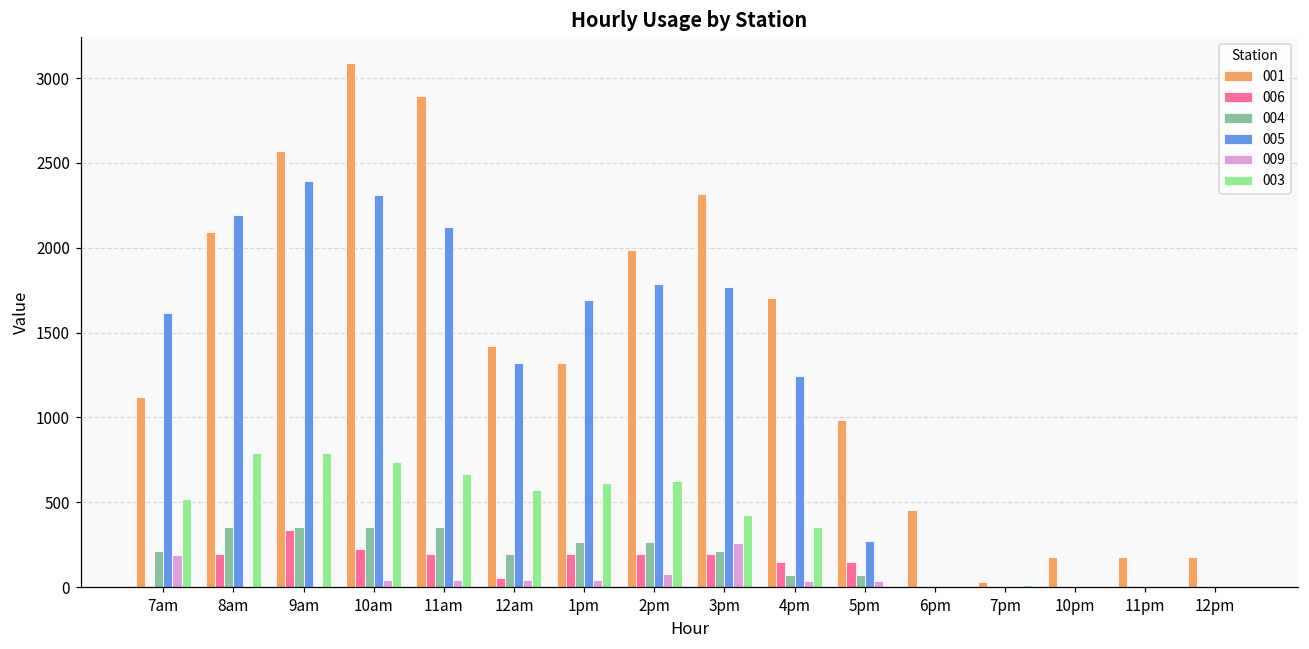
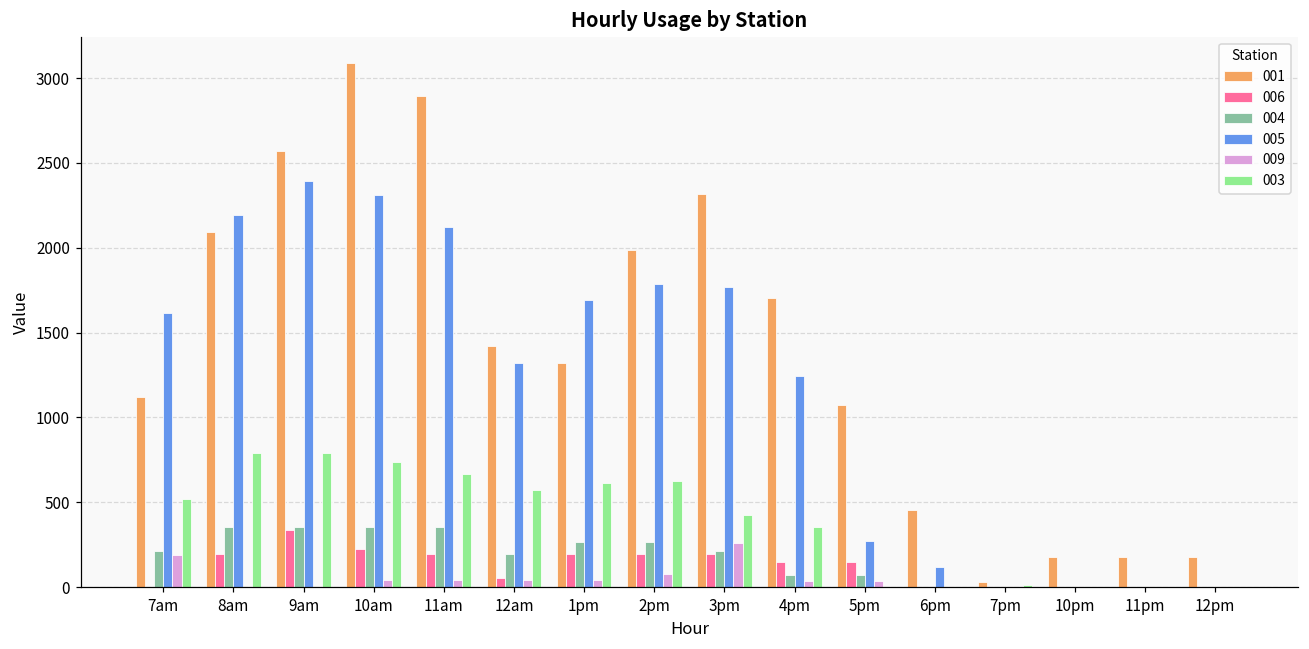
001, 5pm: 990 -> 1070
005, 6pm: 0 -> 120
